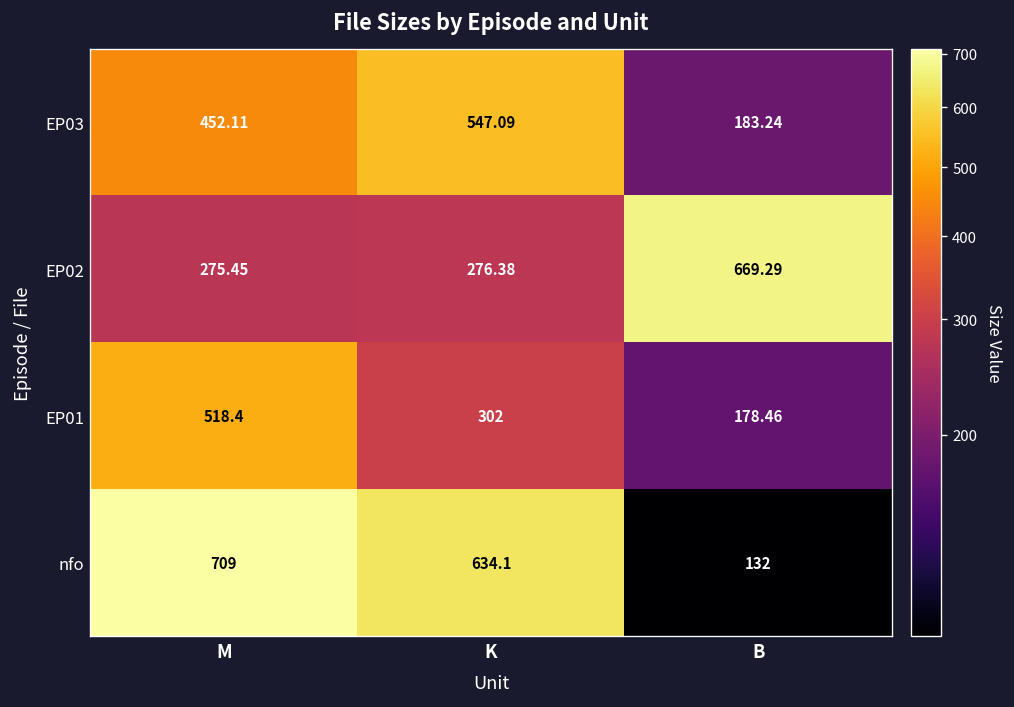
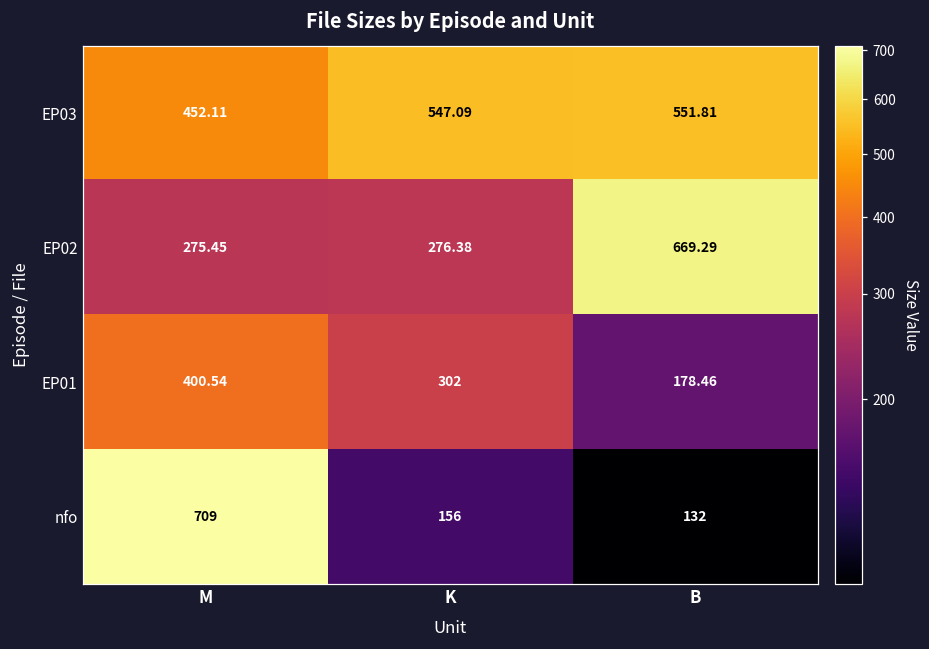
EP03, B: 183.24 -> 551.81
EP01, M: 518.4 -> 400.54
nfo, K: 634.1 -> 156
